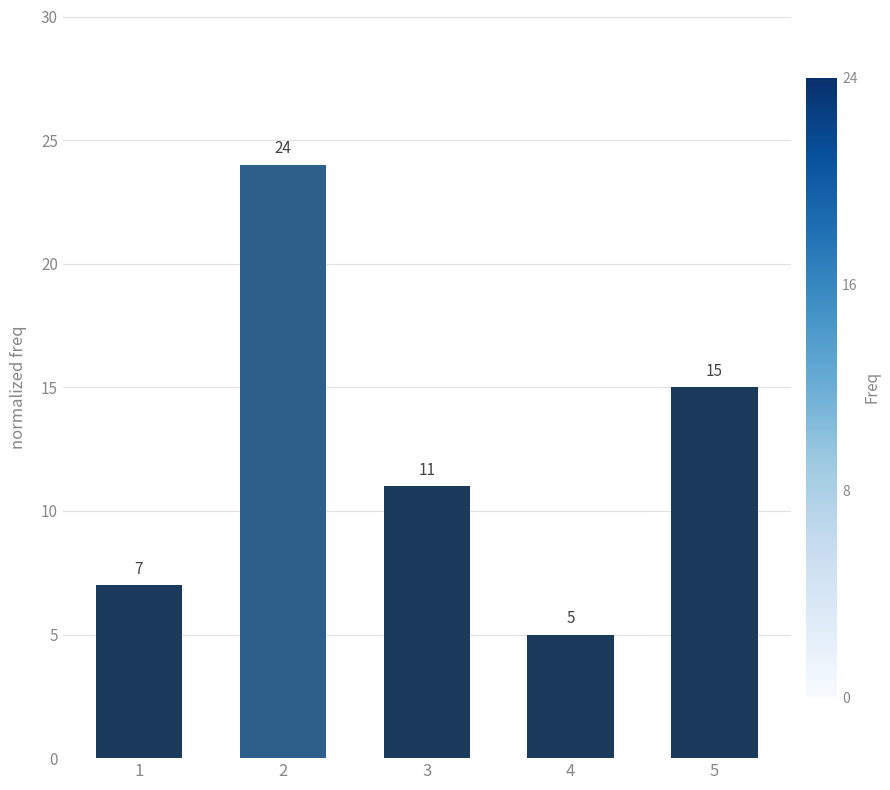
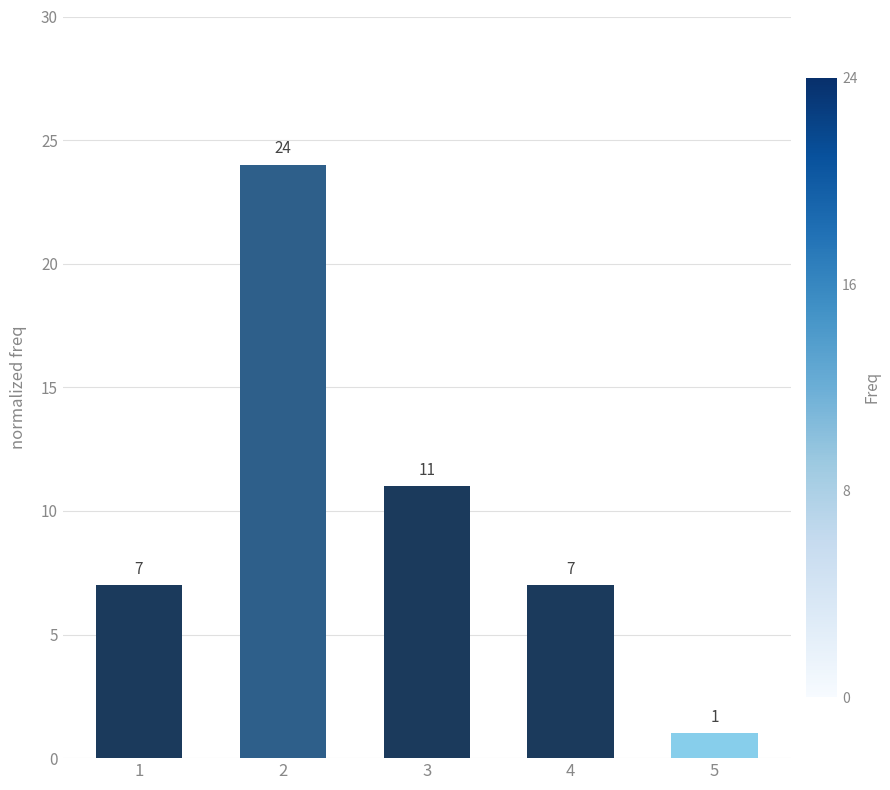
4: 5 -> 7
5: 15 -> 1
